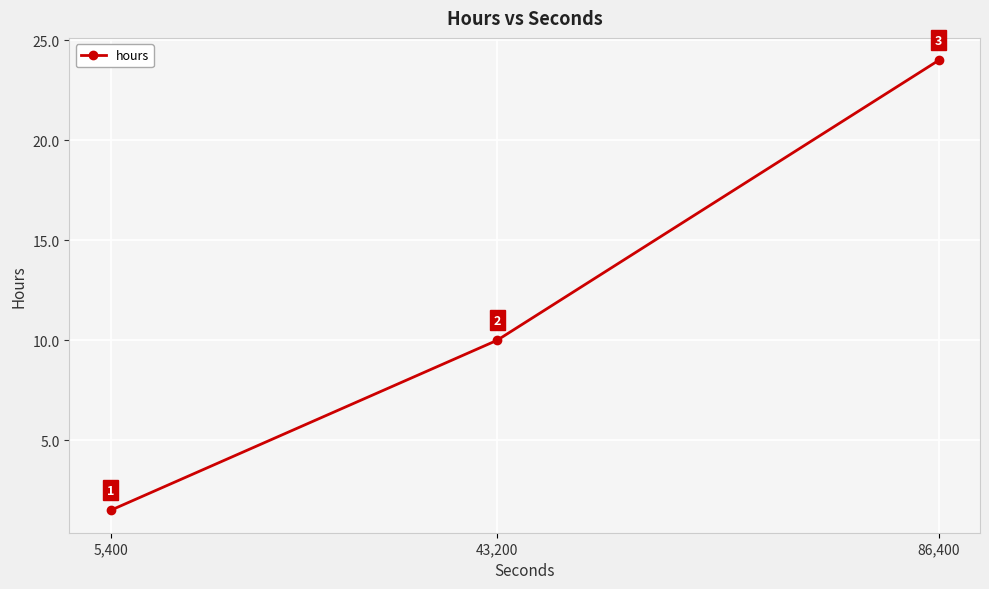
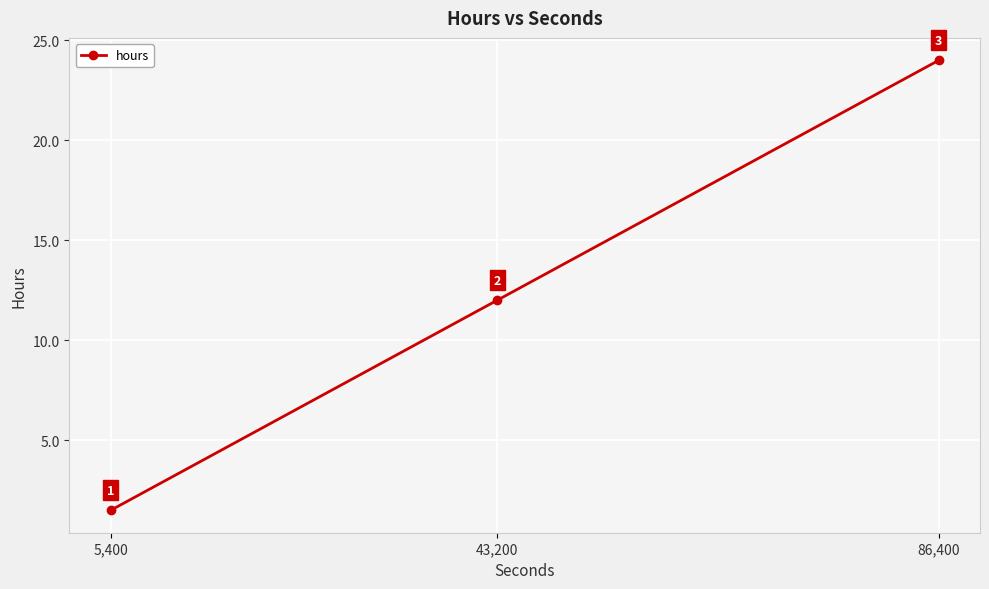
43,200: 10 -> 12
